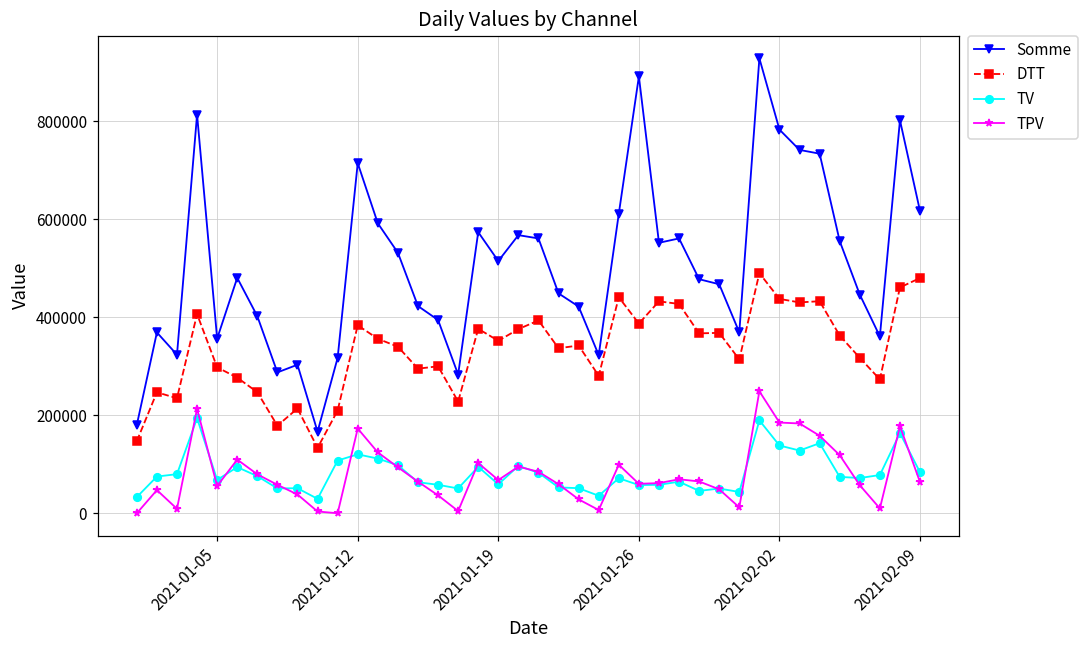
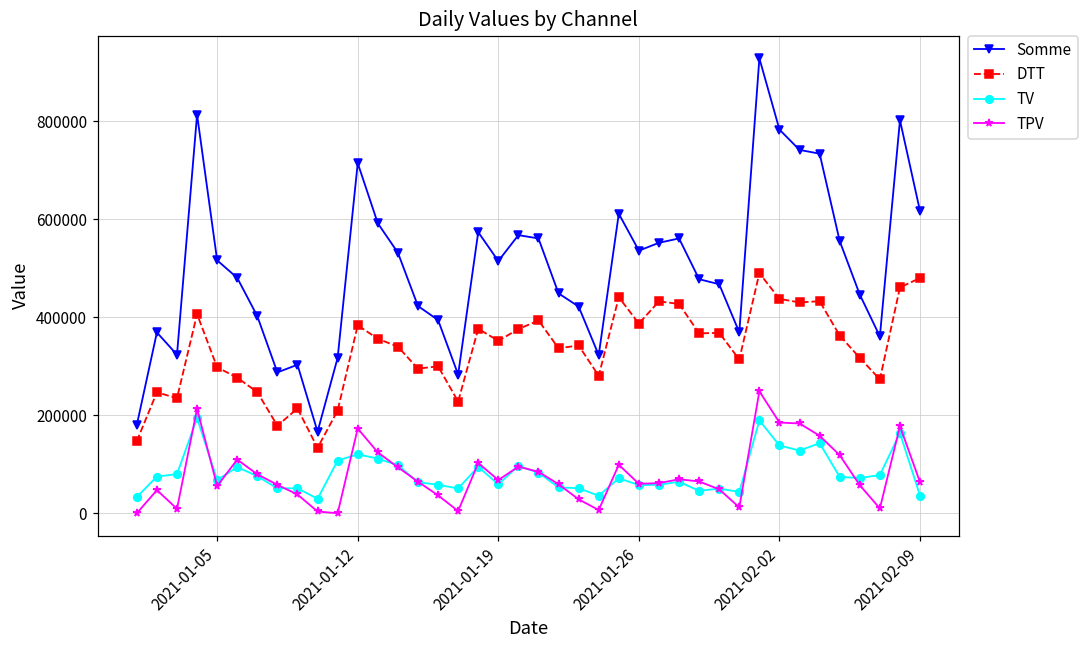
Somme, 2021-01-05: 360000 -> 520000
Somme, 2021-01-26: 890000 -> 540000
TV, 2021-02-09: 80000 -> 40000
